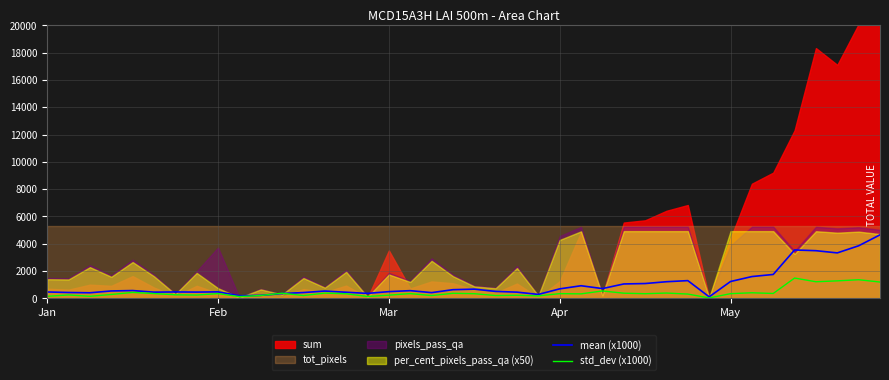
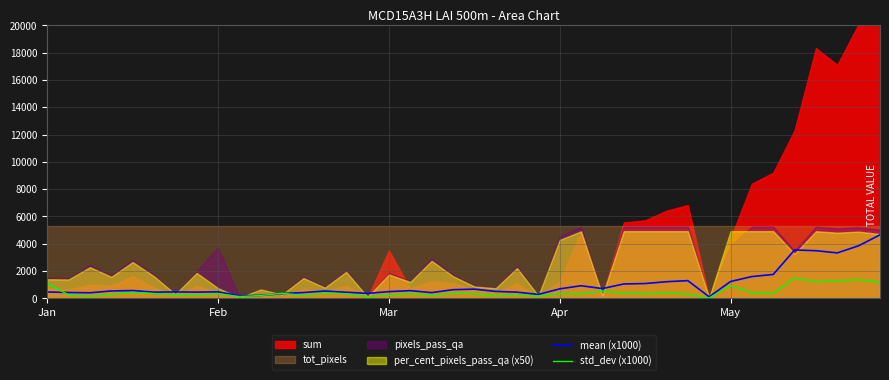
std_dev (x1000), Jan: 200 -> 1100
std_dev (x1000), May: 300 -> 900
